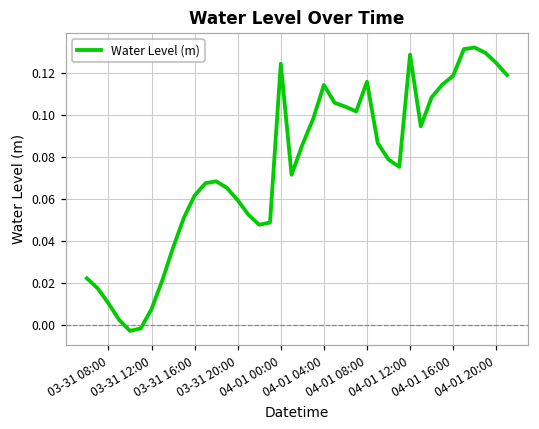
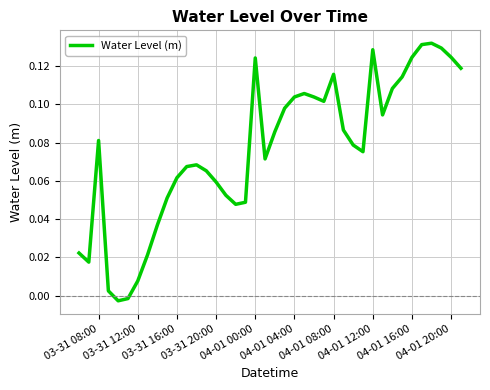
03-31 08:00: 0.010 -> 0.081
04-01 04:00: 0.114 -> 0.104
04-01 16:00: 0.119 -> 0.125
